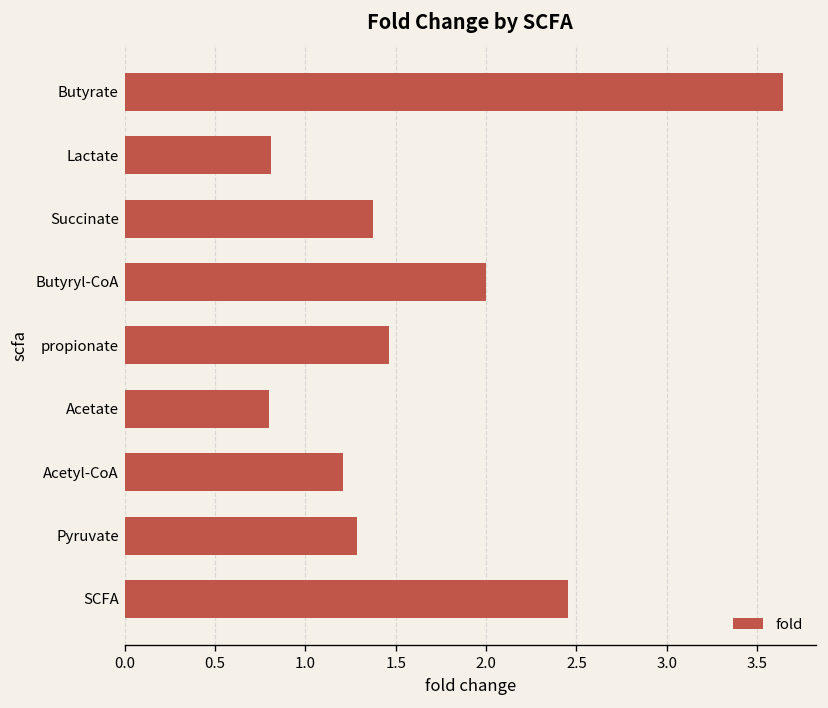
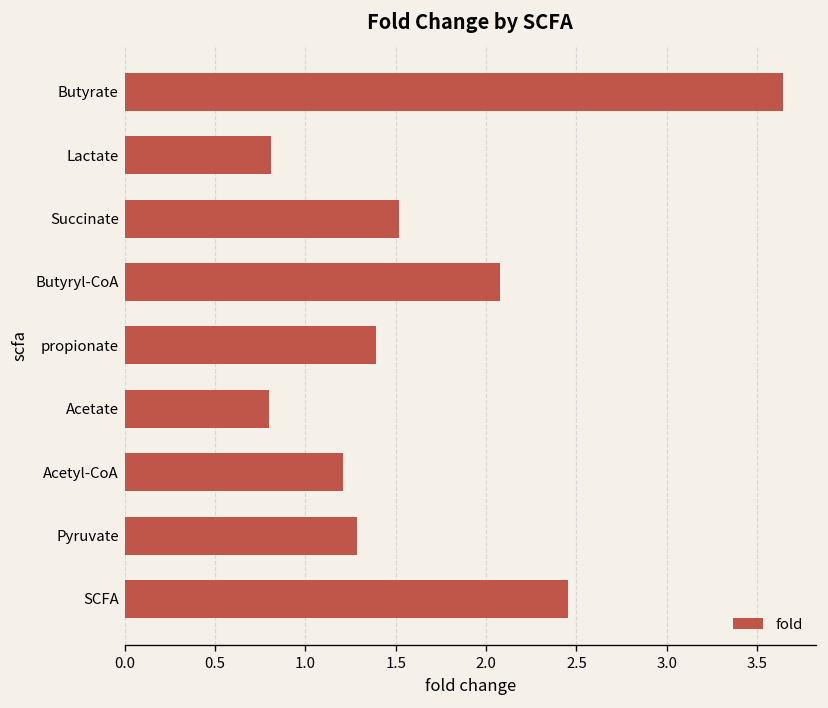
Succinate: 1.37 -> 1.52
Butyryl-CoA: 2.00 -> 2.08
propionate: 1.46 -> 1.39
